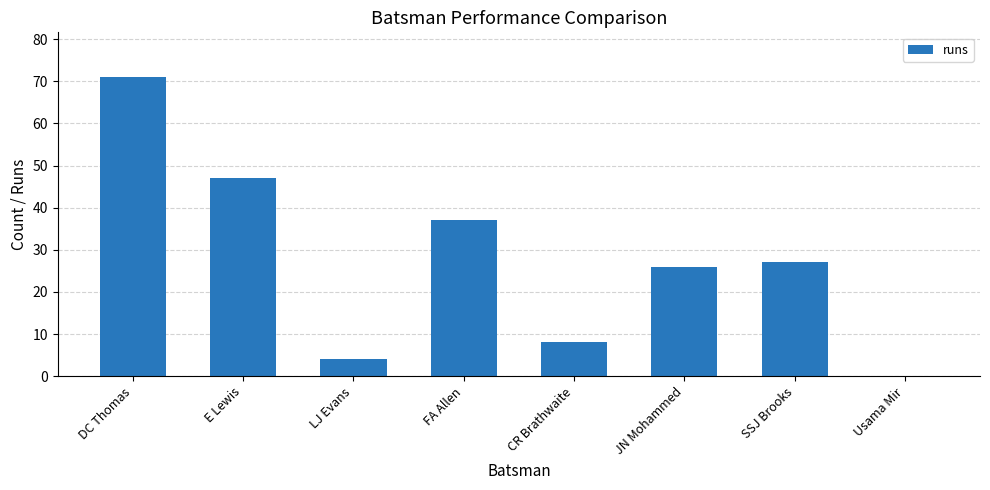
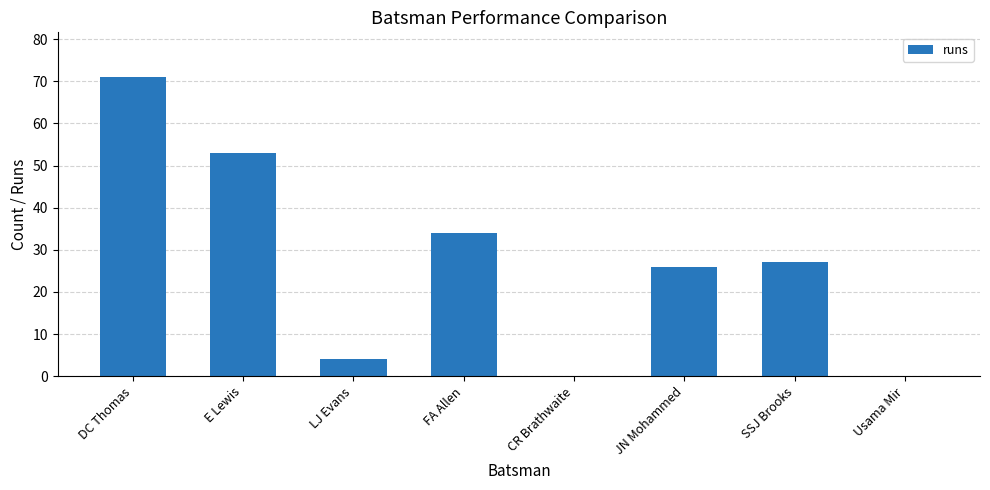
E Lewis: 47 -> 53
FA Allen: 37 -> 34
CR Brathwaite: 8 -> 0
